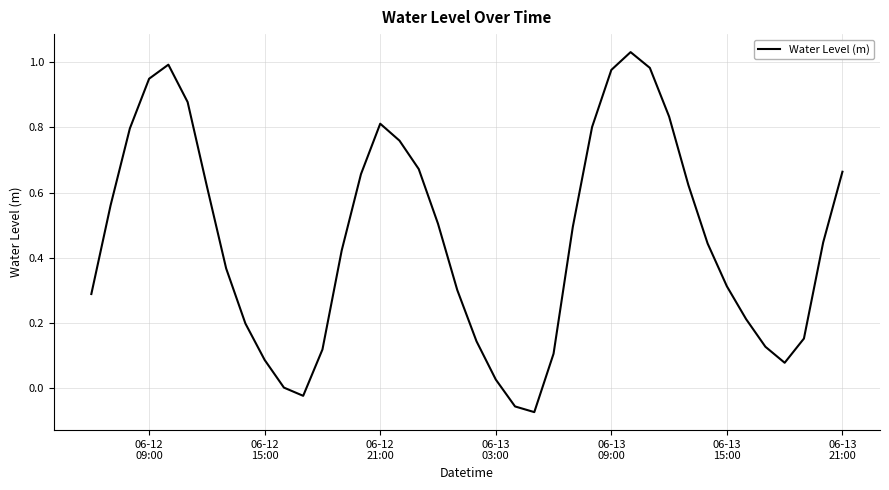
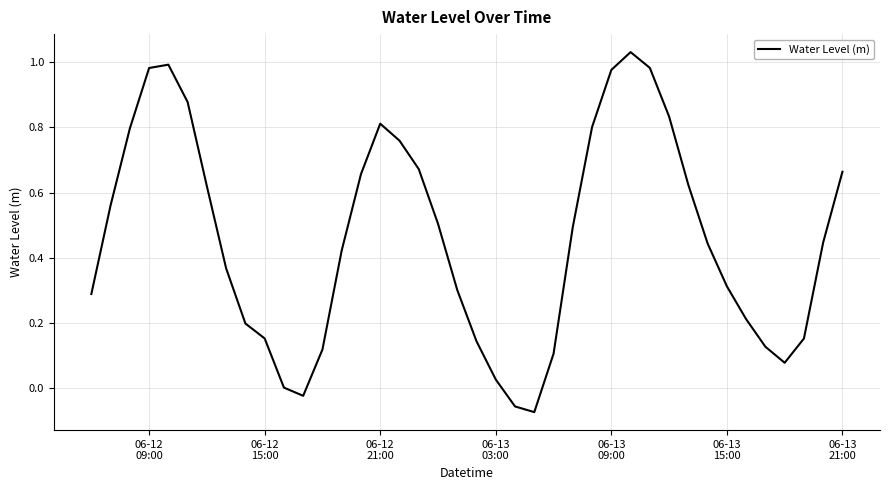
06-12 09:00: 0.95 -> 0.98
06-12 15:00: 0.09 -> 0.15
